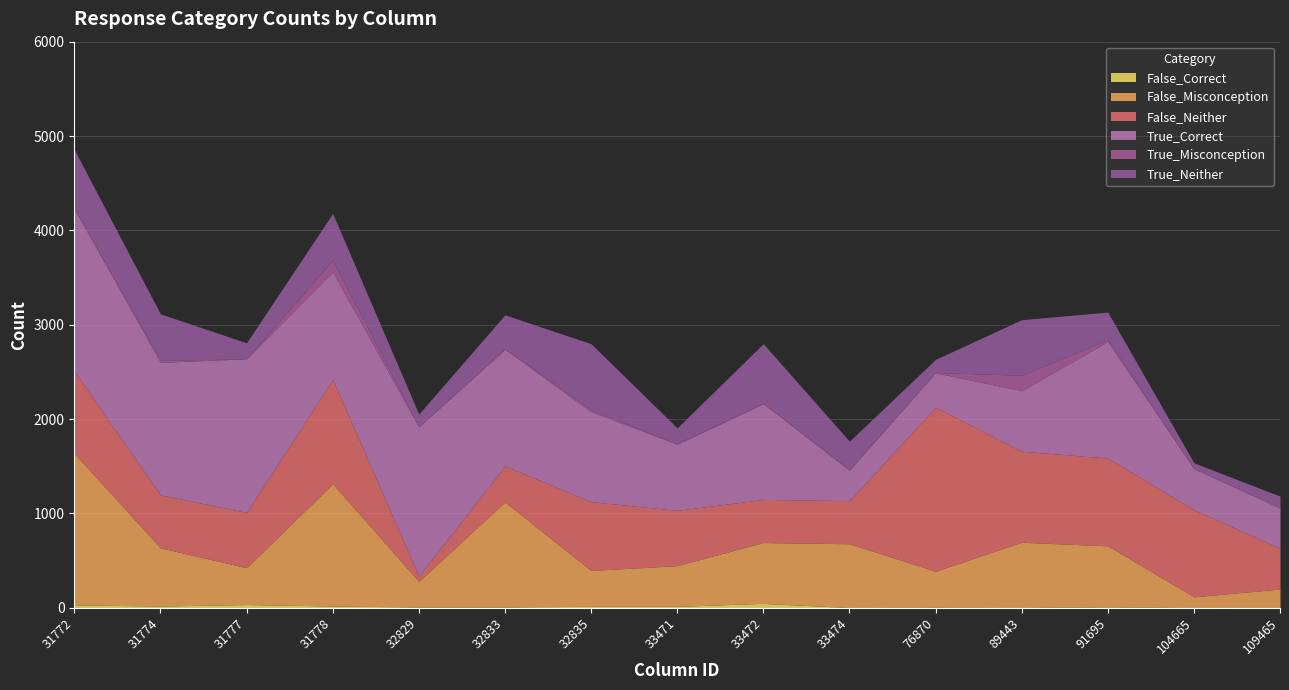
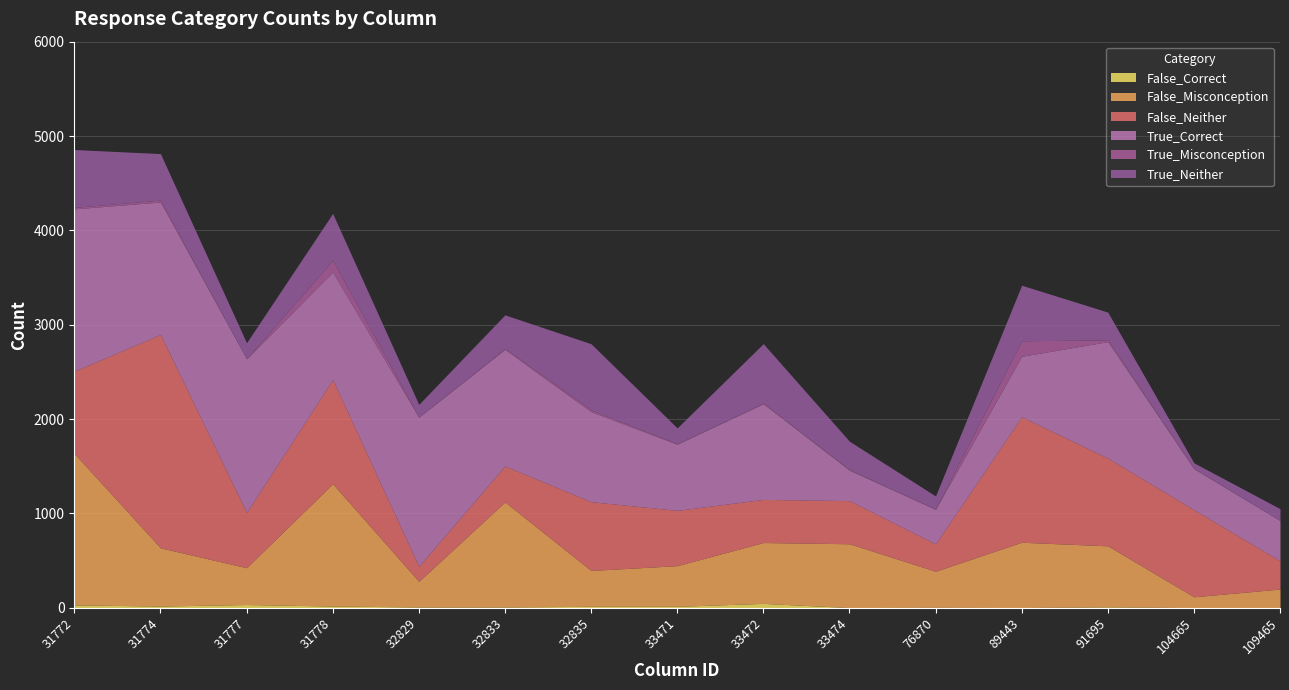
False_Neither, 31774: 600 -> 2300
False_Neither, 32829: 100 -> 200
False_Neither, 76870: 1700 -> 300
False_Neither, 89443: 1000 -> 1300
False_Neither, 109465: 400 -> 300
